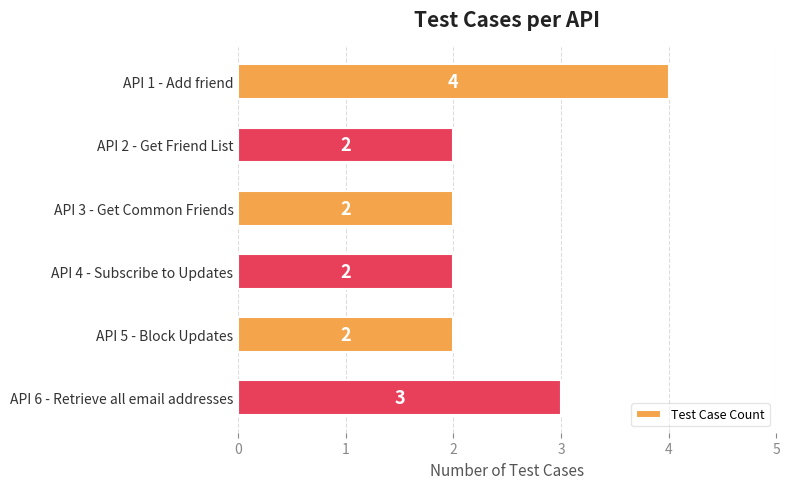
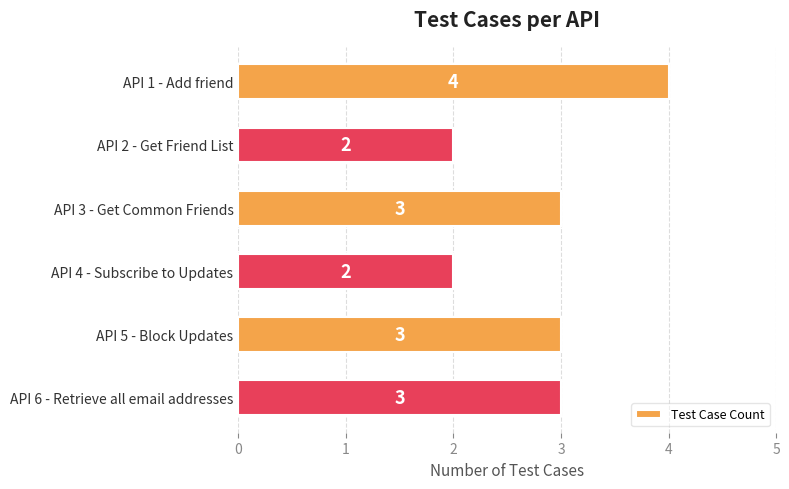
API 3 - Get Common Friends: 2 -> 3
API 5 - Block Updates: 2 -> 3
